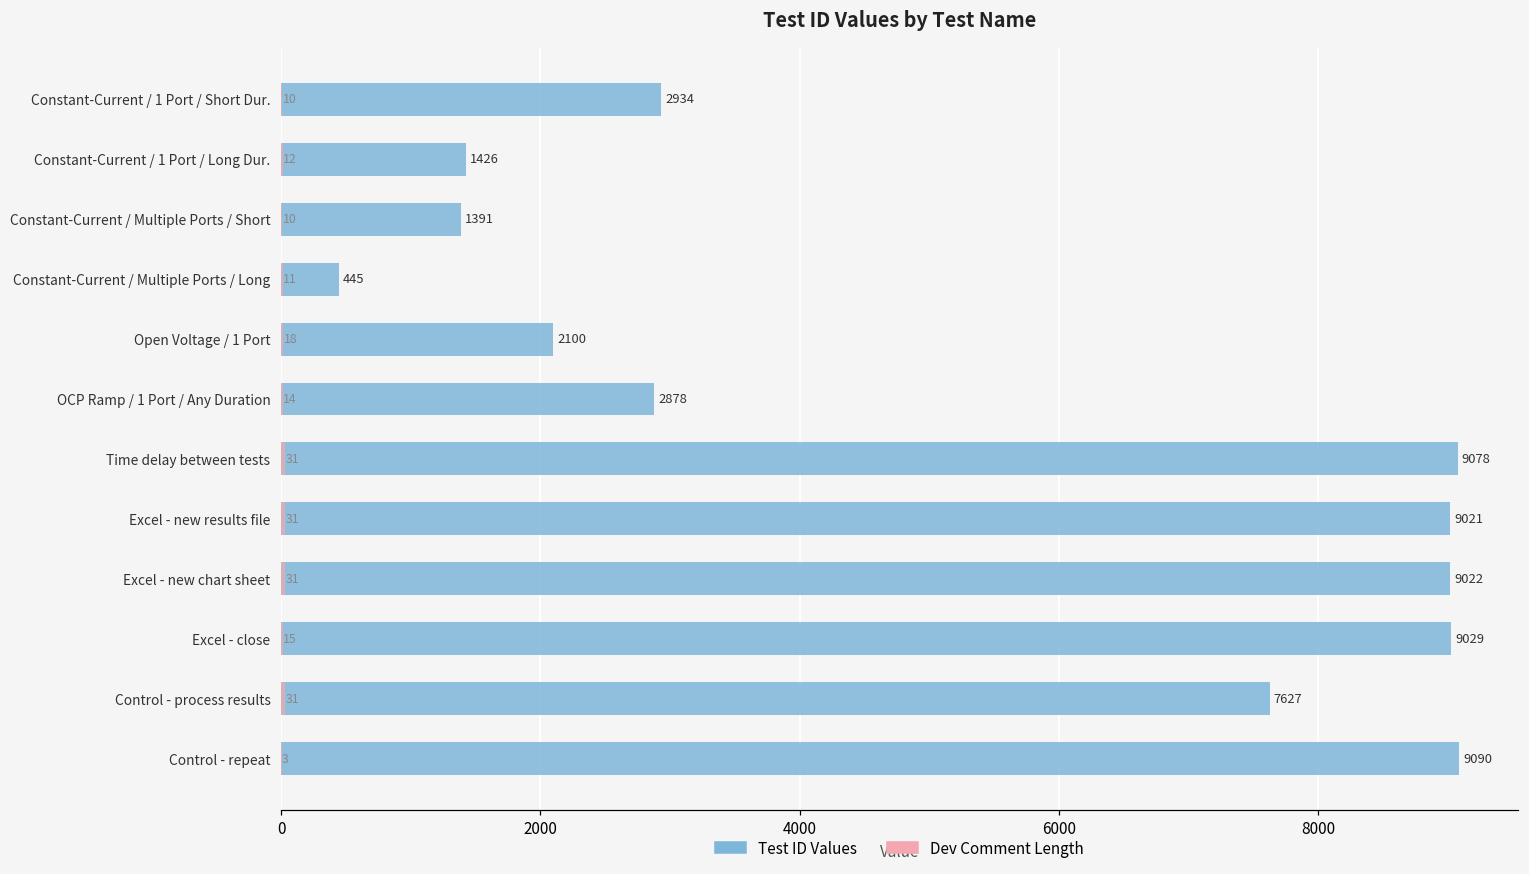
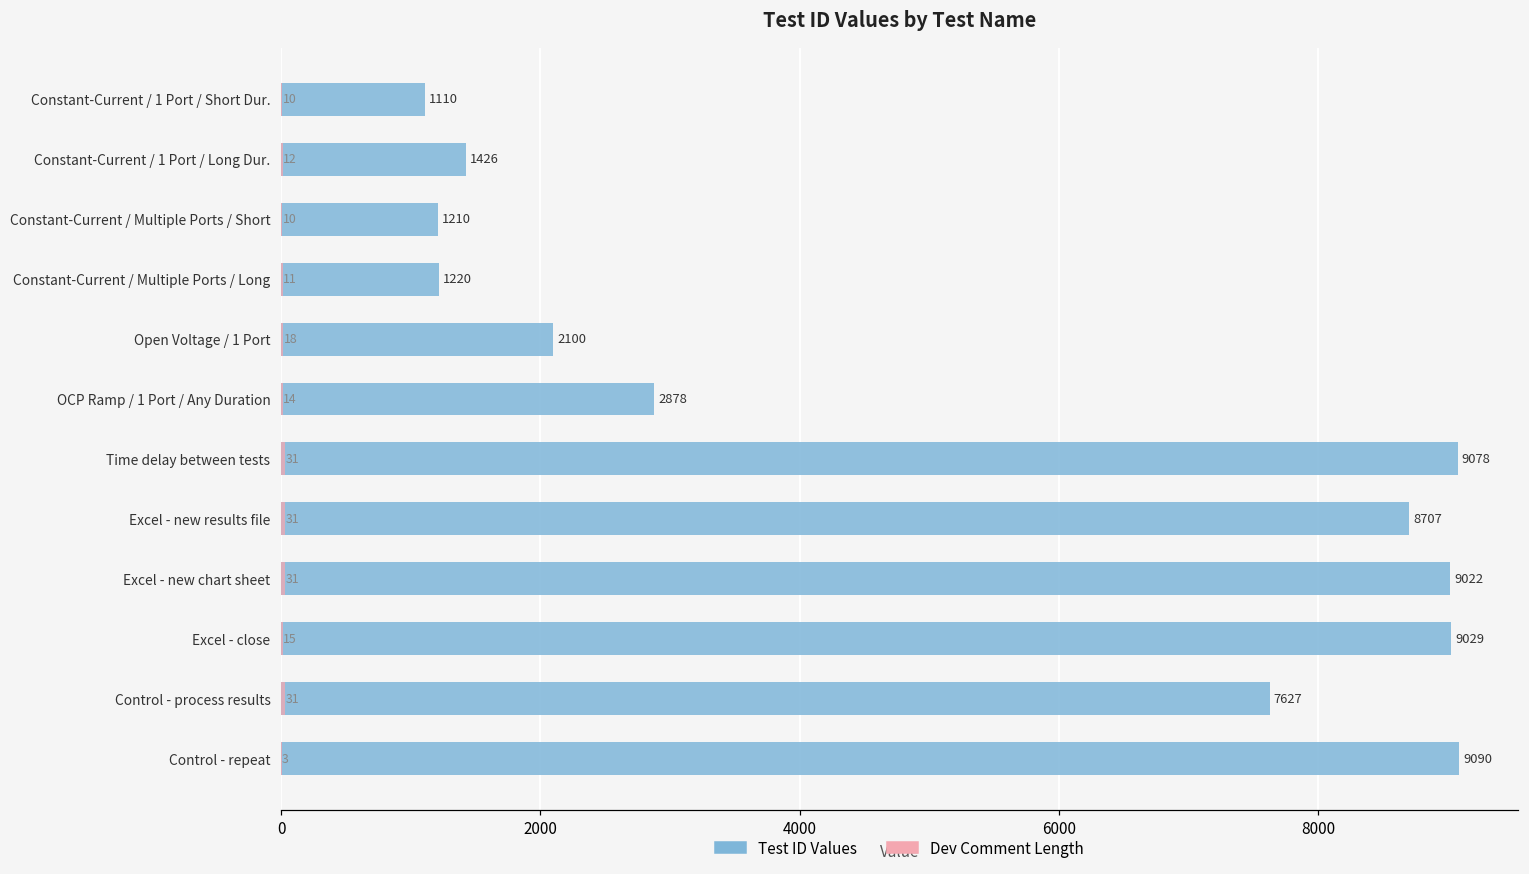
Test ID Values, Constant-Current / 1 Port / Short Dur.: 2934 -> 1110
Test ID Values, Constant-Current / Multiple Ports / Short: 1391 -> 1210
Test ID Values, Constant-Current / Multiple Ports / Long: 445 -> 1220
Test ID Values, Excel - new results file: 9021 -> 8707
